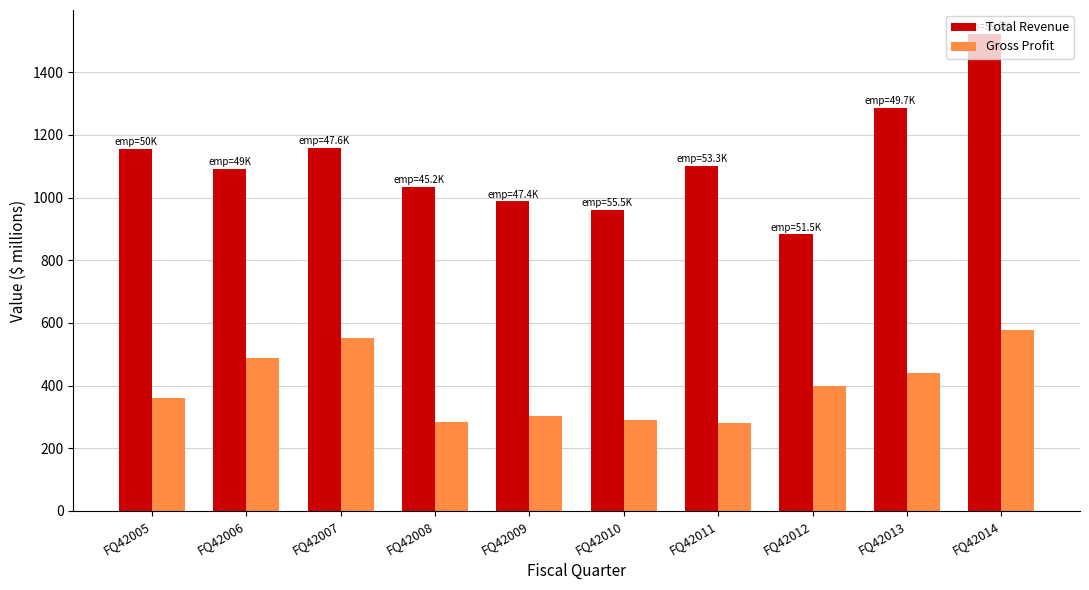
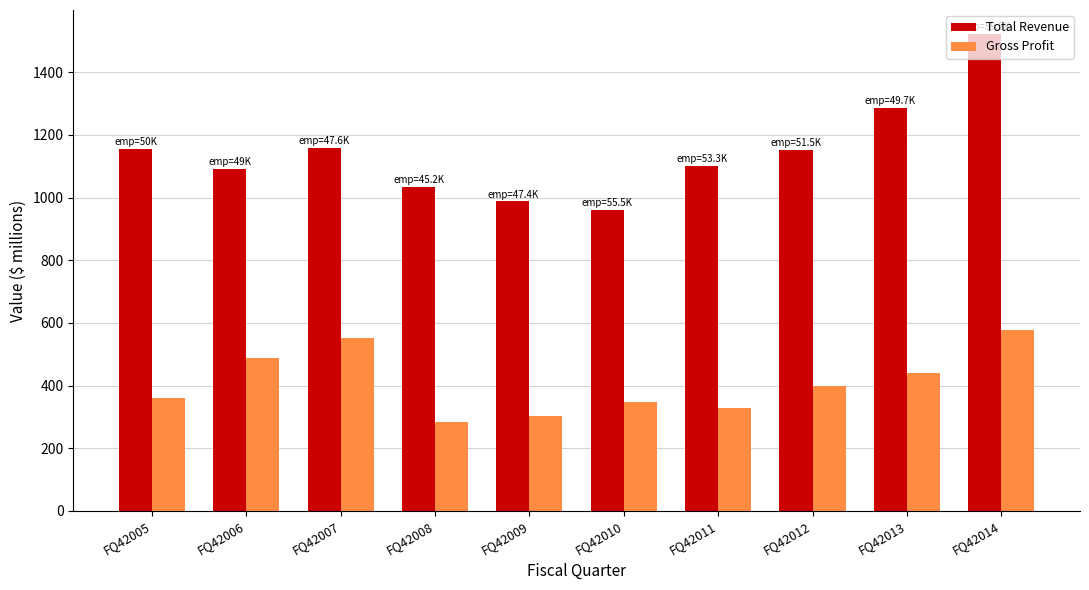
Gross Profit, FQ42010: 290 -> 350
Gross Profit, FQ42011: 280 -> 330
Total Revenue, FQ42012: 880 -> 1150
